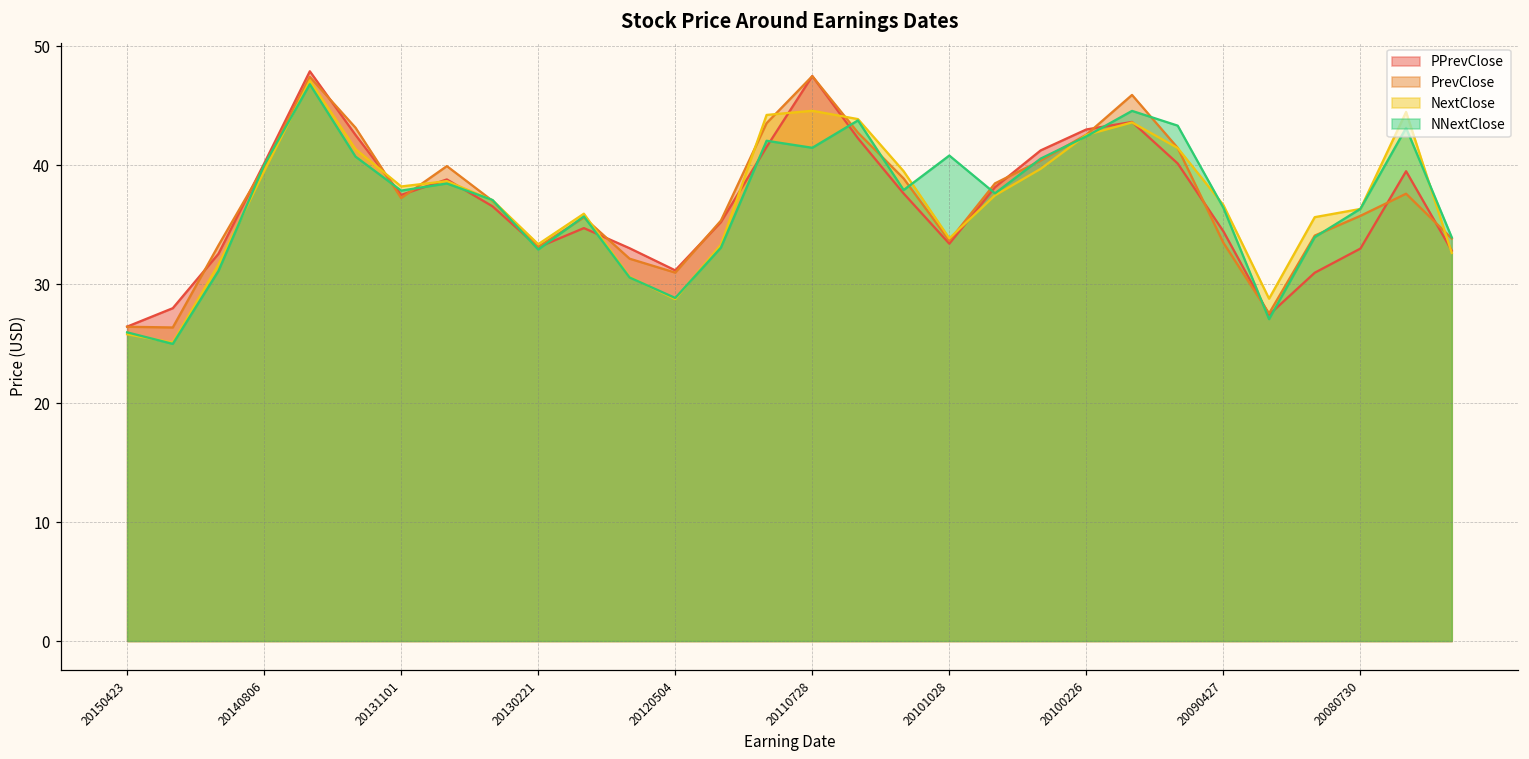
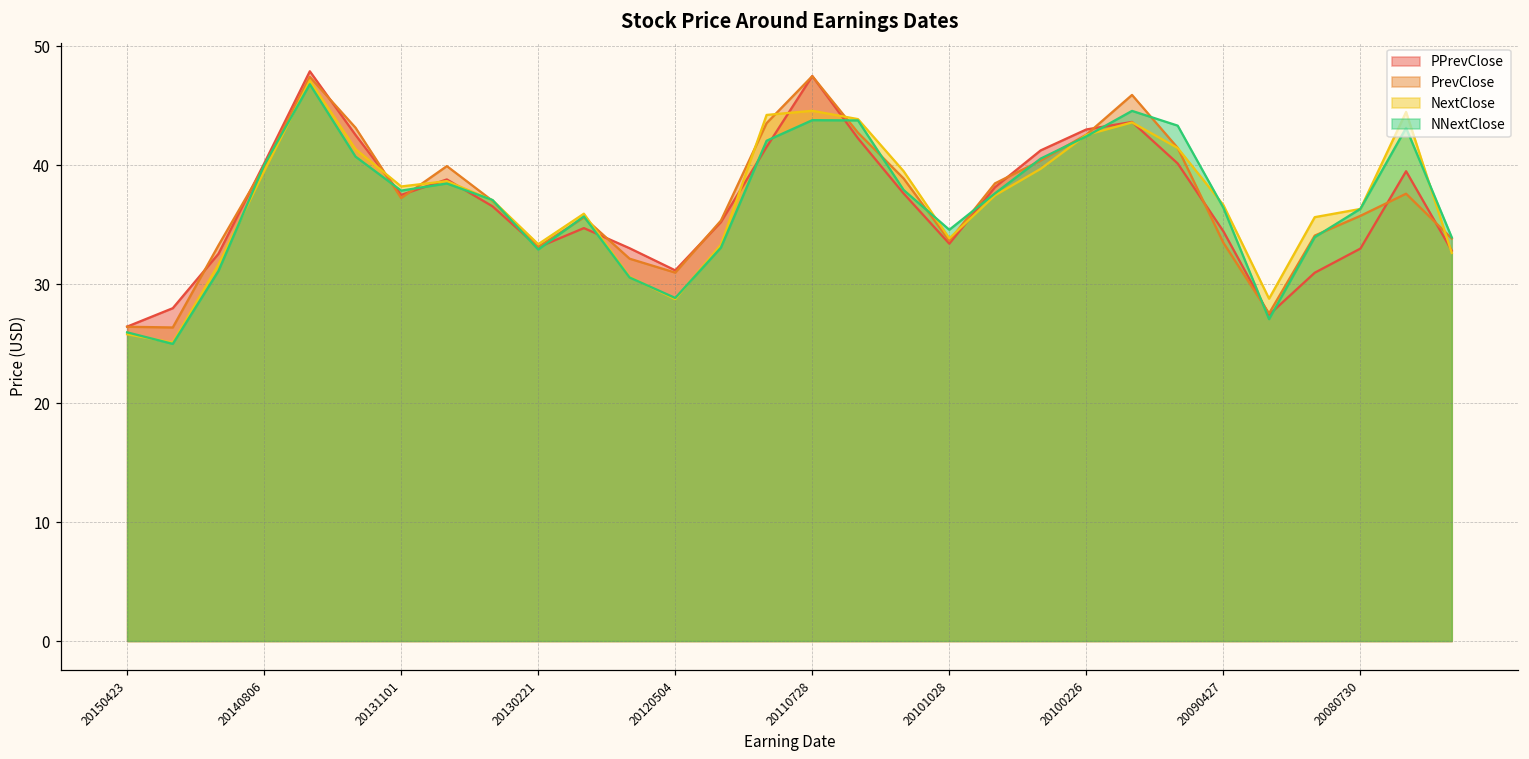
NNextClose, 20110728: 41.5 -> 43.8
NNextClose, 20101028: 40.8 -> 34.6
